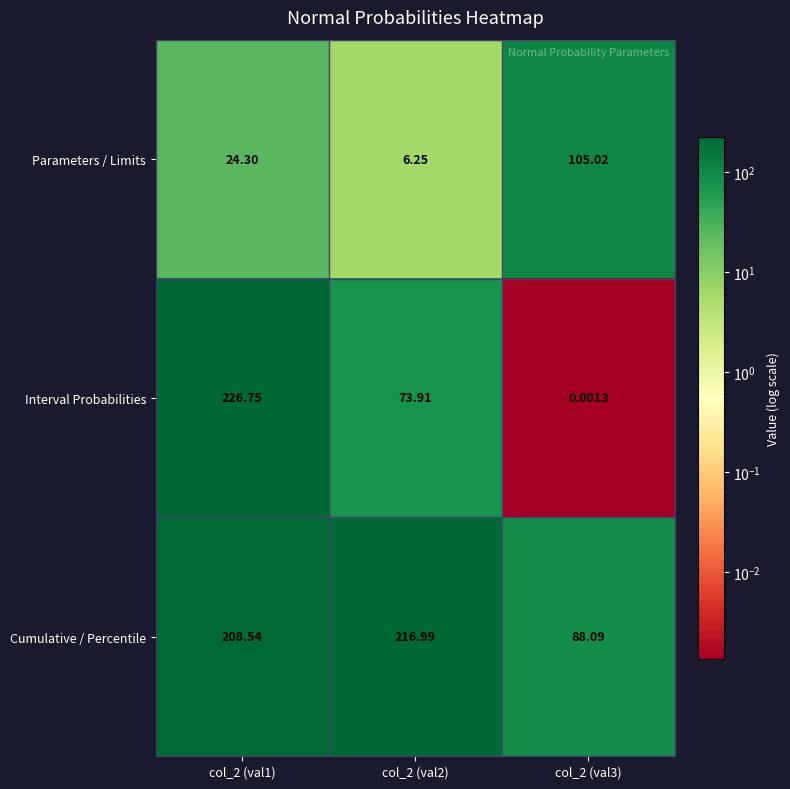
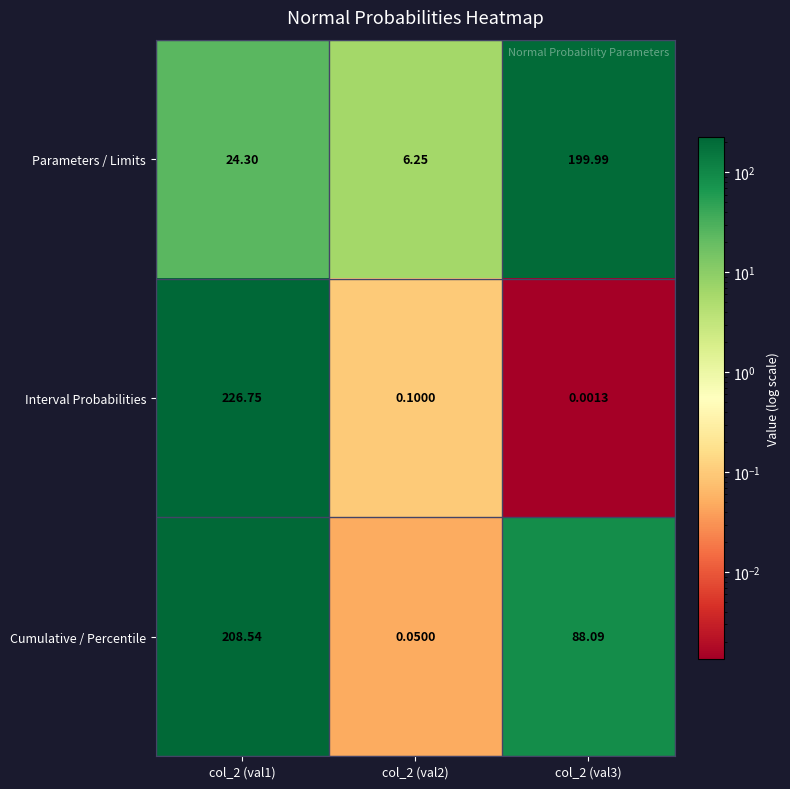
Parameters / Limits, col_2 (val3): 105.02 -> 199.99
Interval Probabilities, col_2 (val2): 73.91 -> 0.1000
Cumulative / Percentile, col_2 (val2): 216.99 -> 0.0500
